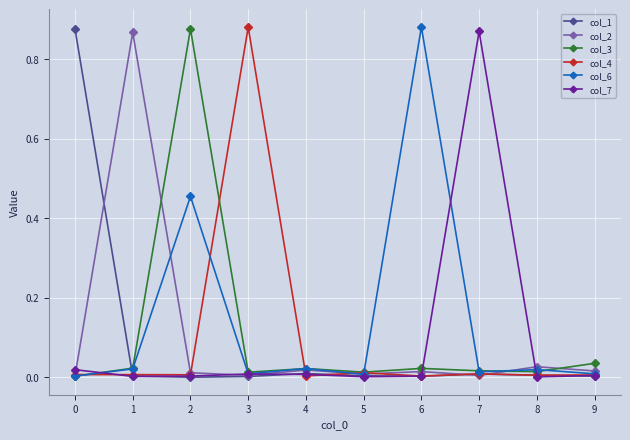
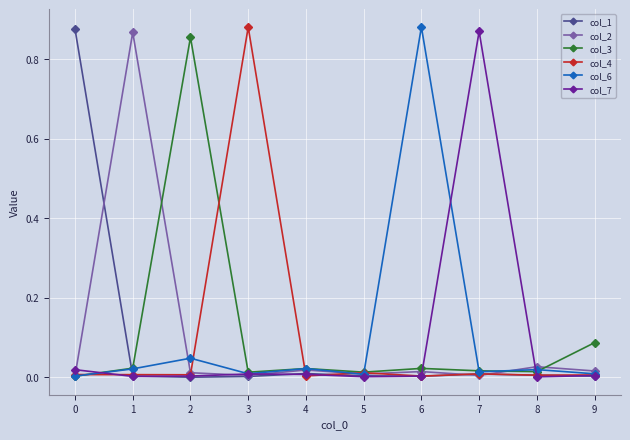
col_3, 2: 0.88 -> 0.86
col_6, 2: 0.46 -> 0.05
col_3, 9: 0.04 -> 0.09
